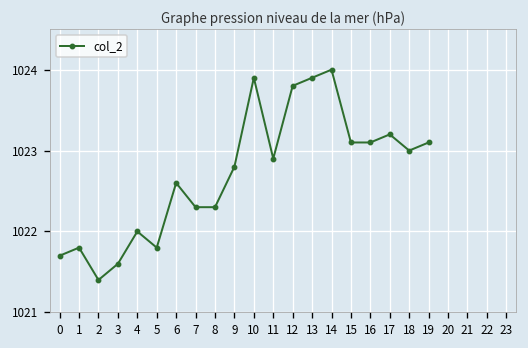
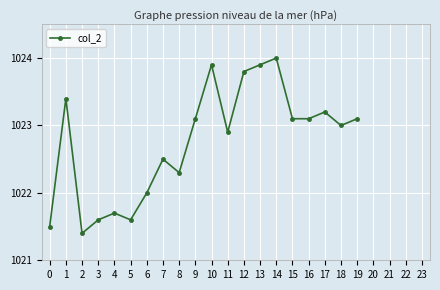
0: 1021.7 -> 1021.5
1: 1021.8 -> 1023.4
4: 1022.0 -> 1021.7
5: 1021.8 -> 1021.6
6: 1022.6 -> 1022.0
7: 1022.3 -> 1022.5
9: 1022.8 -> 1023.1
